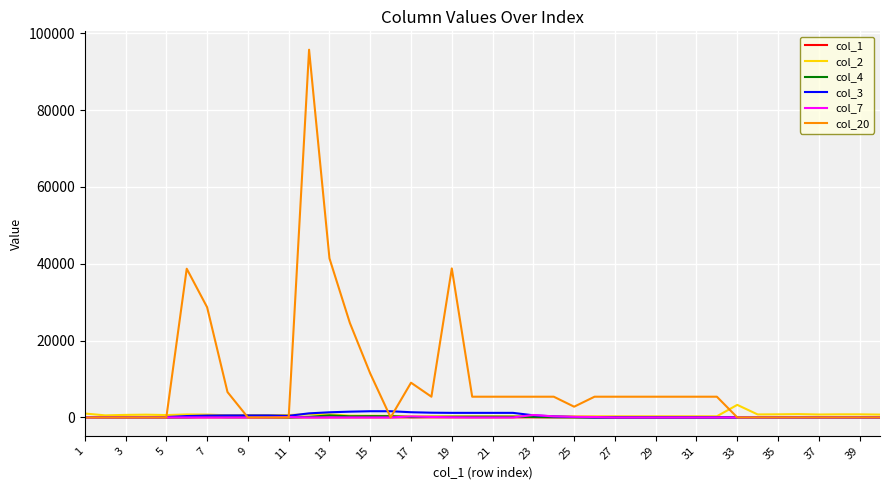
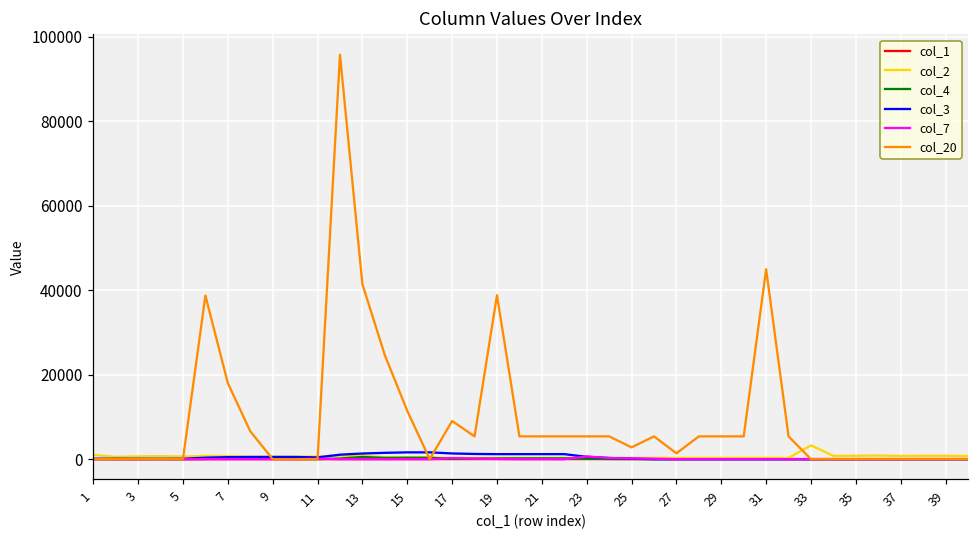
col_20, 7: 29000 -> 18000
col_20, 27: 5000 -> 1000
col_20, 31: 5000 -> 45000
